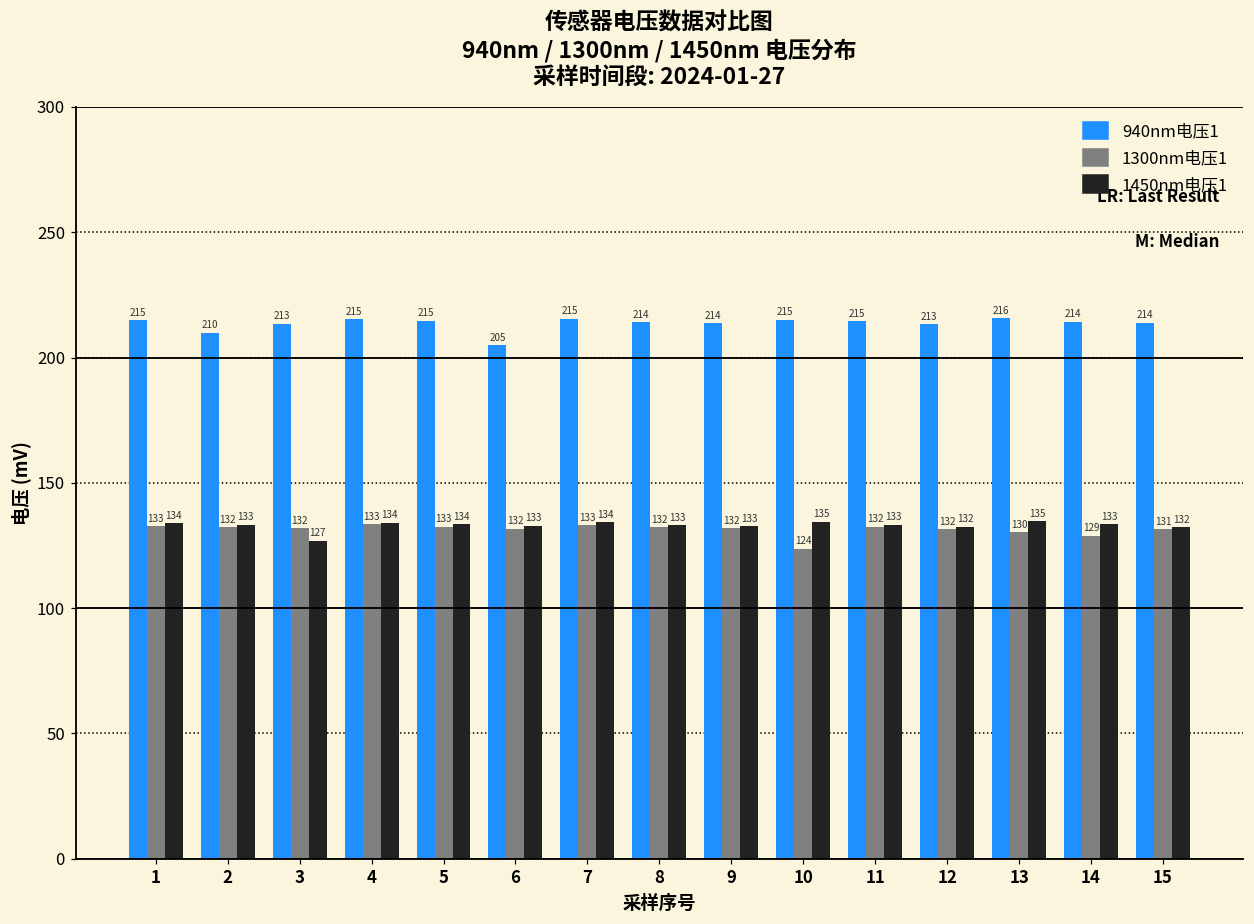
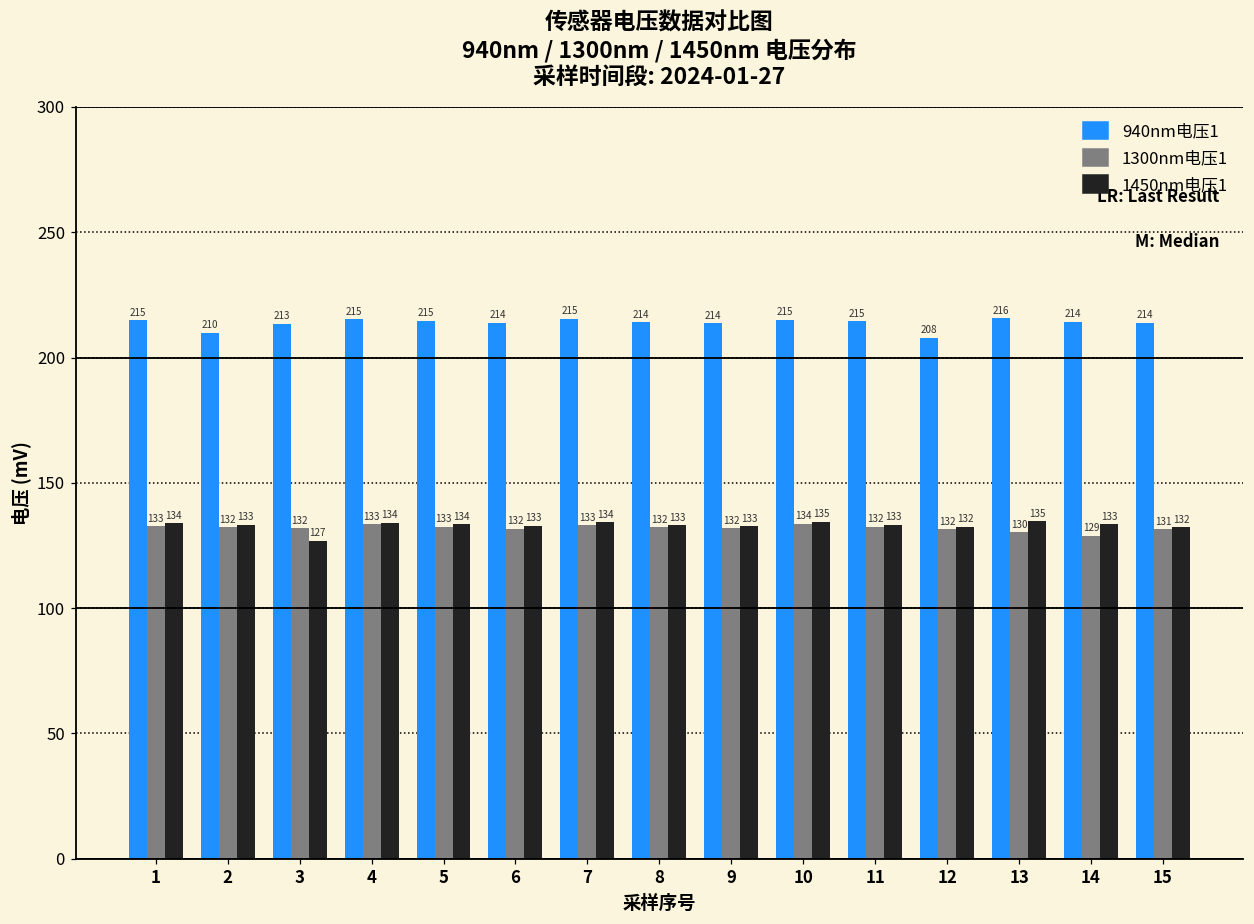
940nm电压1, 6: 205 -> 214
1300nm电压1, 10: 124 -> 134
940nm电压1, 12: 213 -> 208
